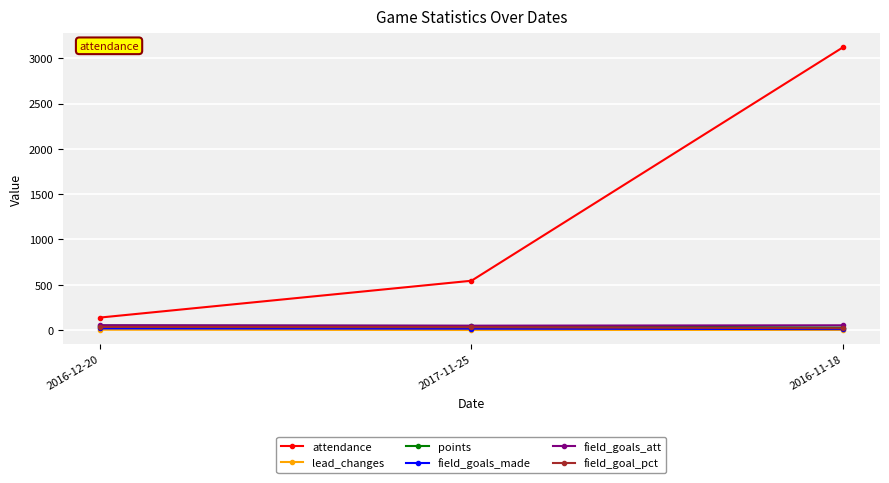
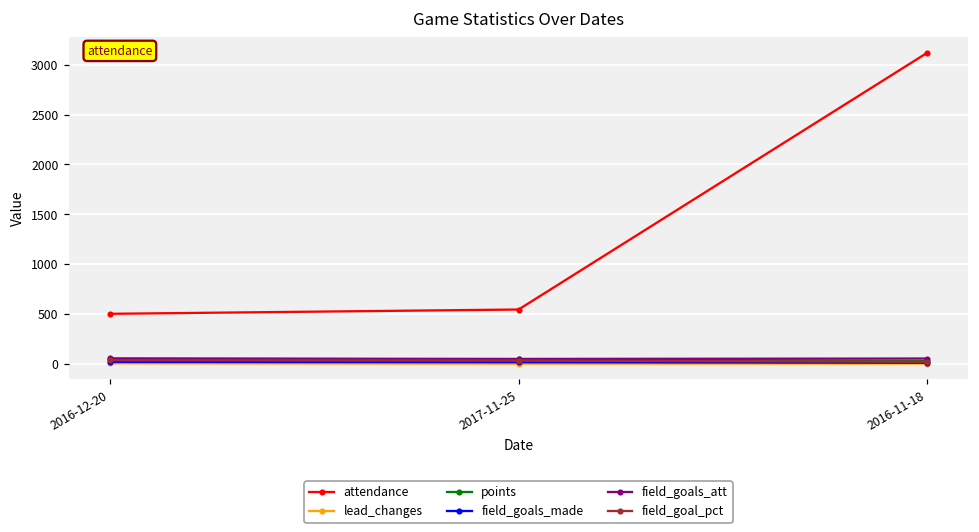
attendance, 2016-12-20: 100 -> 500
